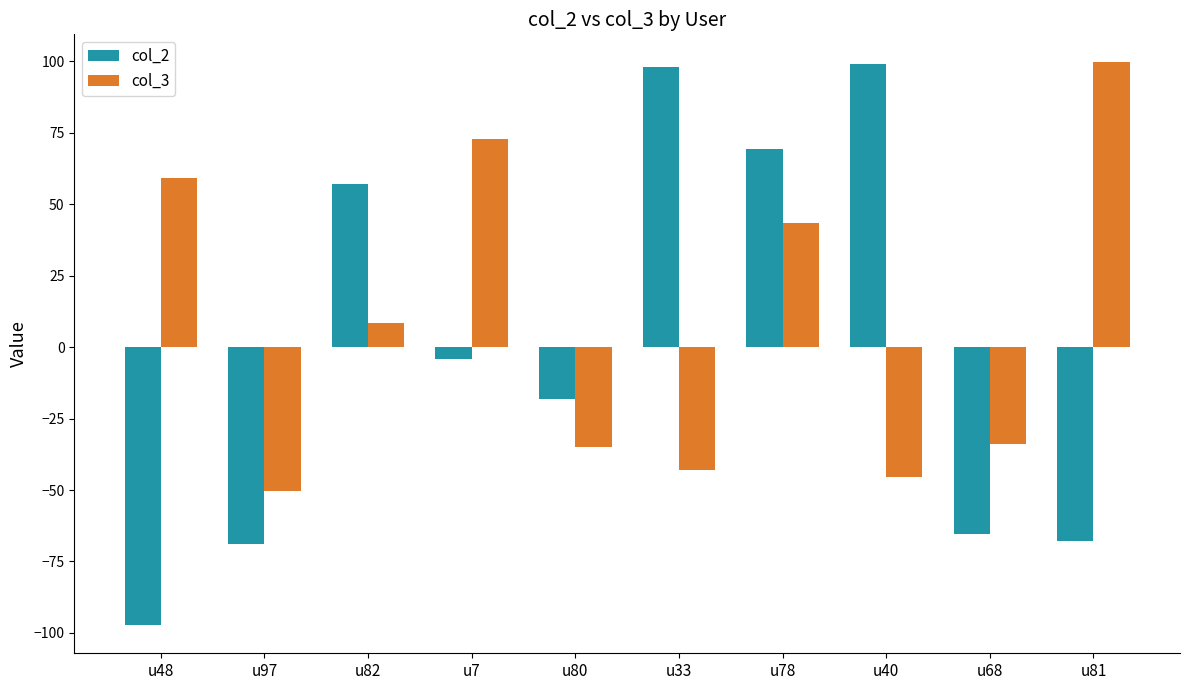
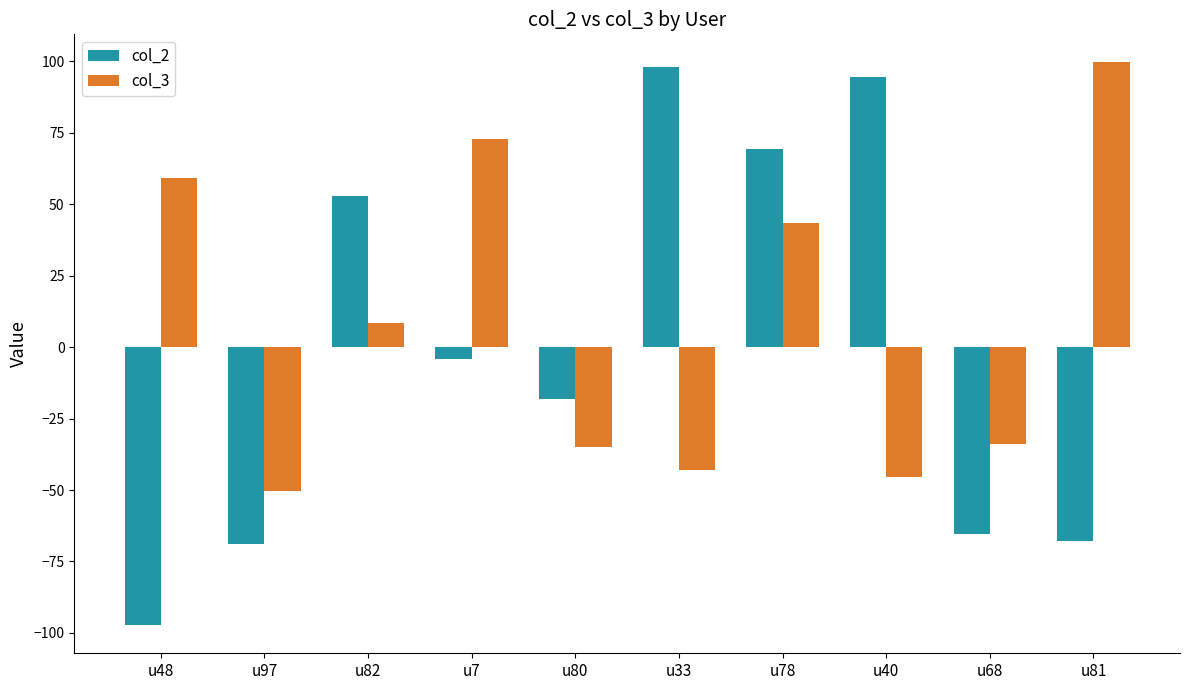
col_2, u82: 57 -> 53
col_2, u40: 99 -> 95
